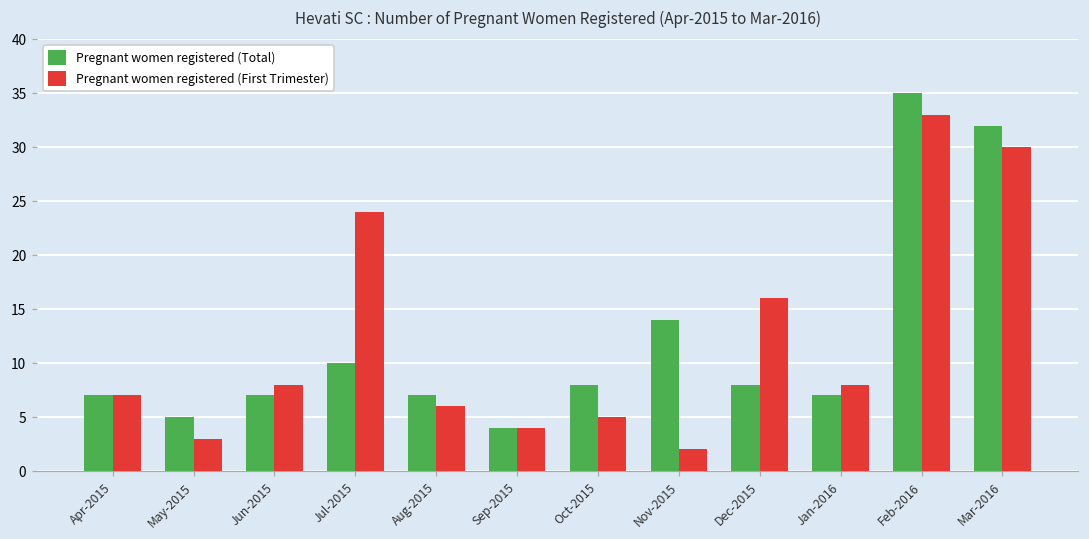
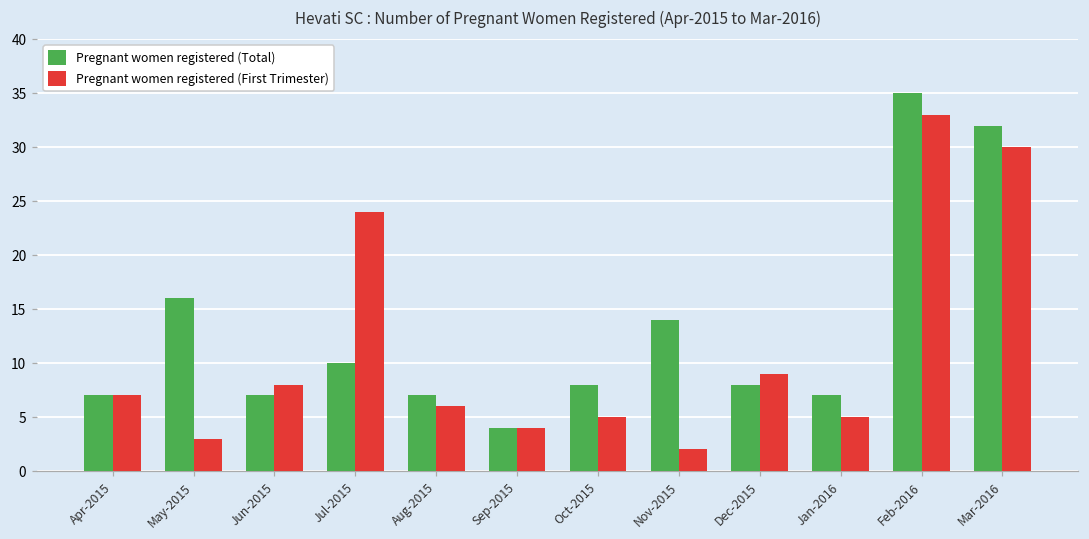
Pregnant women registered (Total), May-2015: 5 -> 16
Pregnant women registered (First Trimester), Dec-2015: 16 -> 9
Pregnant women registered (First Trimester), Jan-2016: 8 -> 5
